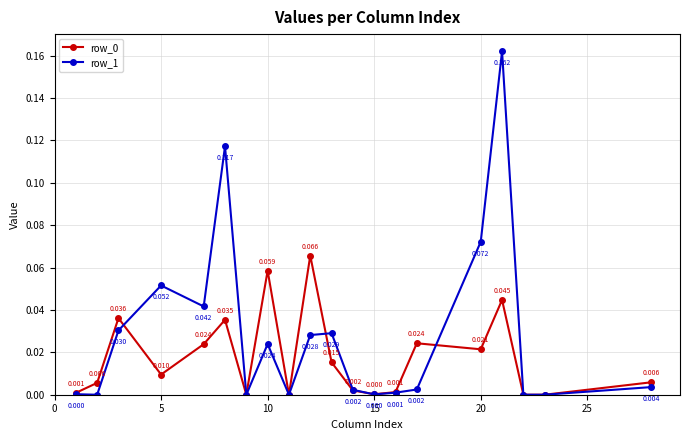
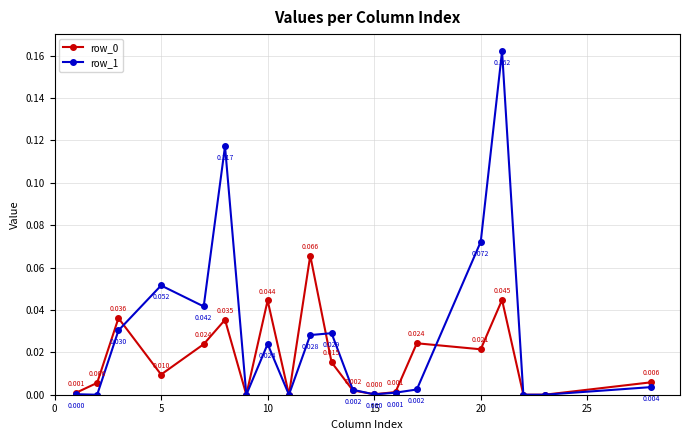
row_0, 10: 0.059 -> 0.044
